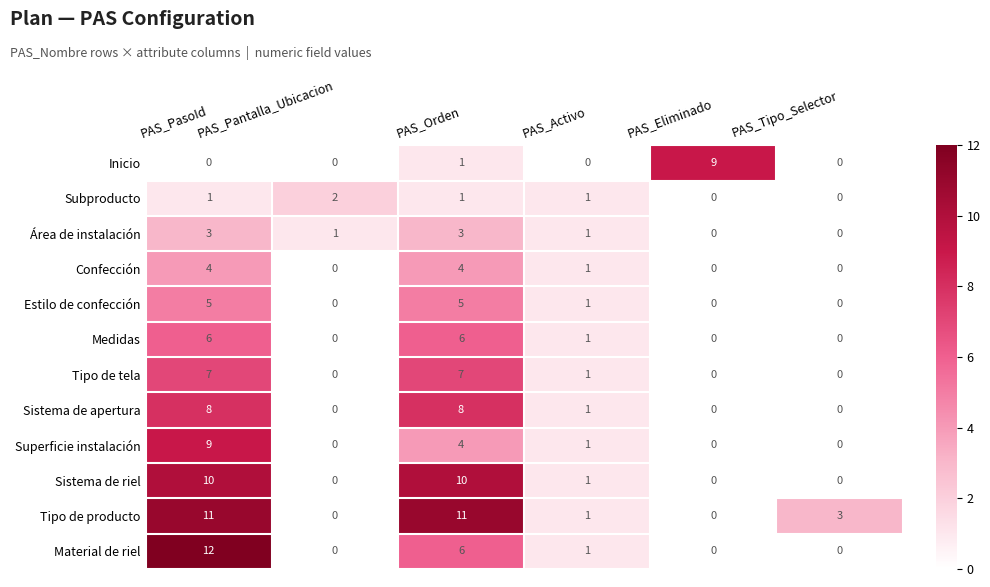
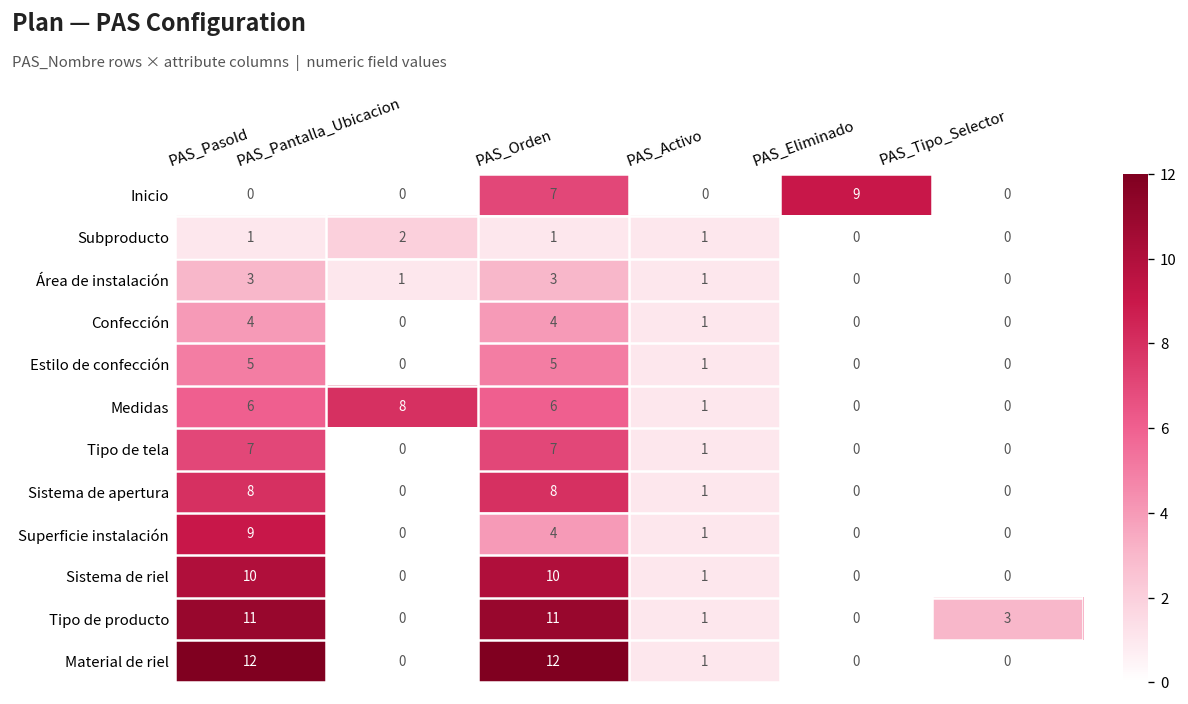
Inicio, PAS_Orden: 1 -> 7
Medidas, PAS_Pantalla_Ubicacion: 0 -> 8
Material de riel, PAS_Orden: 6 -> 12
